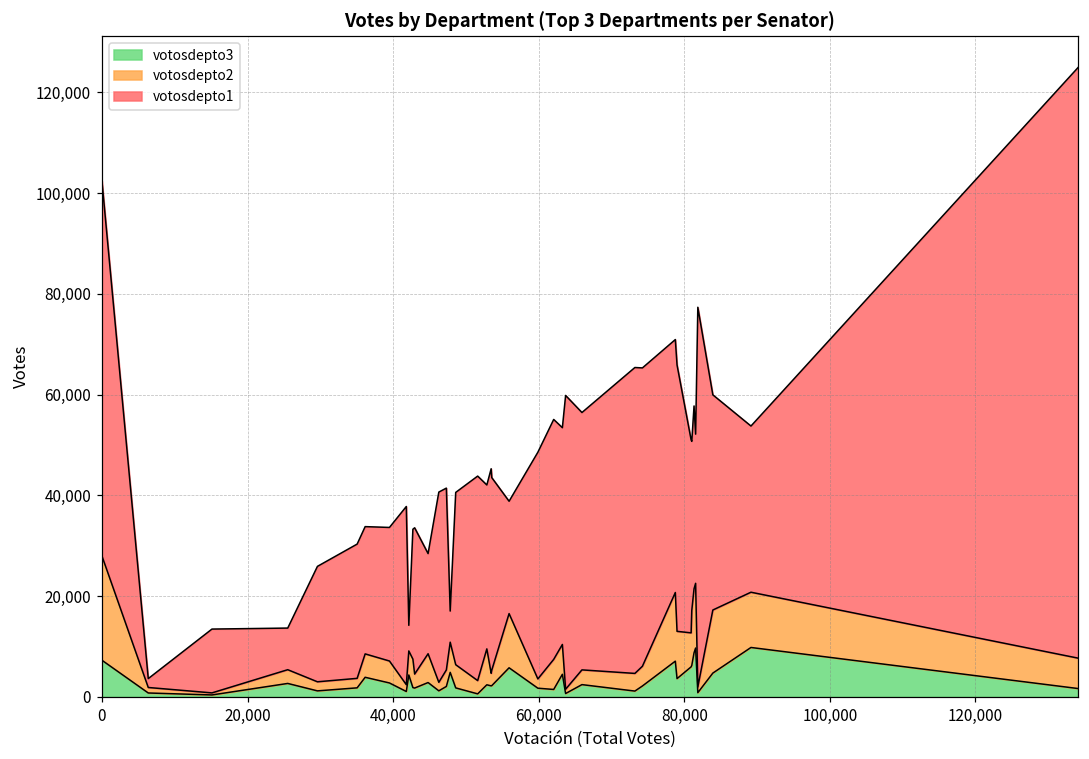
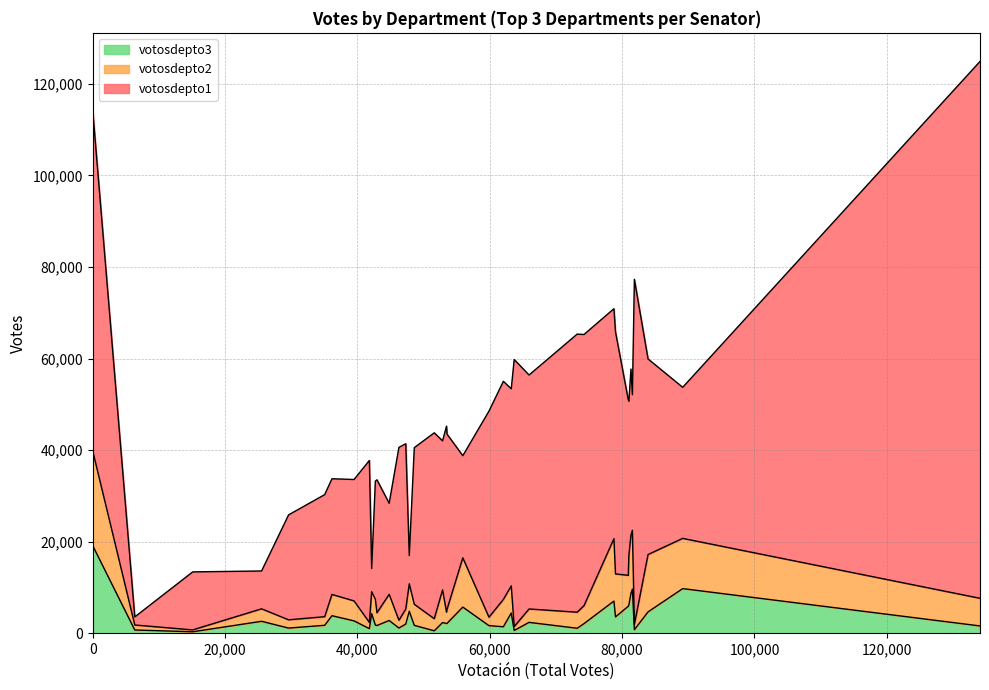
votosdepto3, 0: 7,000 -> 19,000
